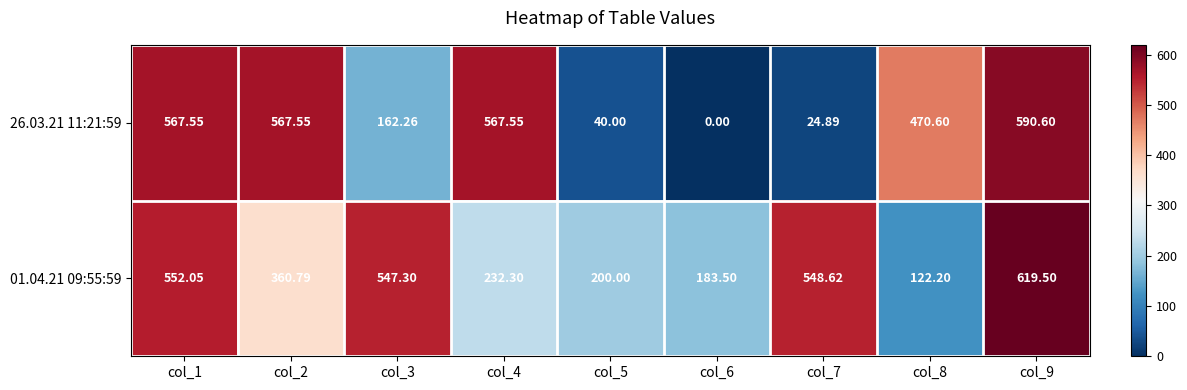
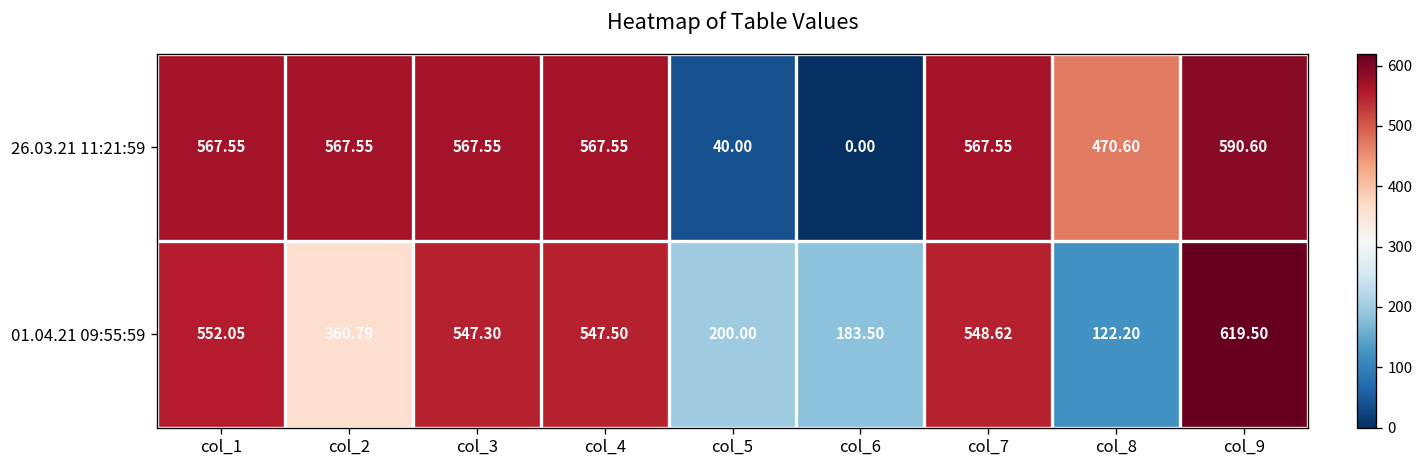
26.03.21 11:21:59, col_3: 162.26 -> 567.55
26.03.21 11:21:59, col_7: 24.89 -> 567.55
01.04.21 09:55:59, col_4: 232.30 -> 547.50
